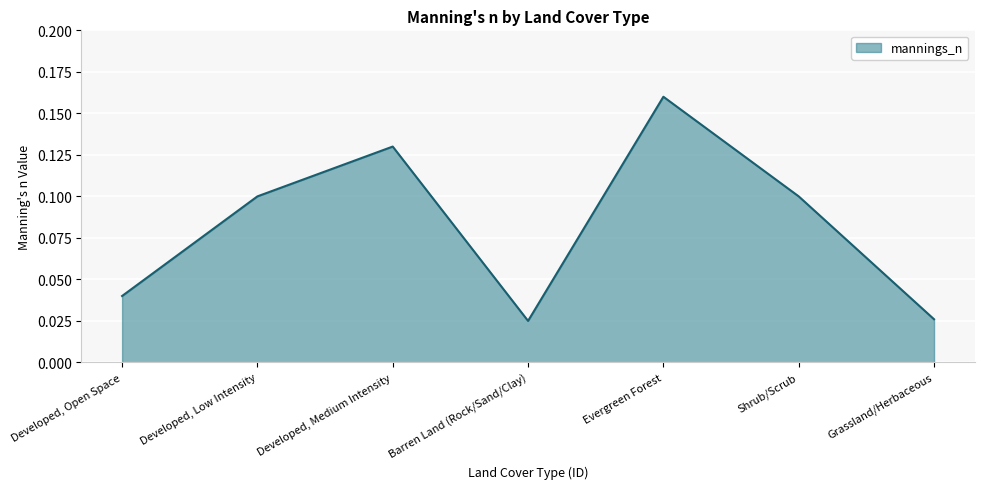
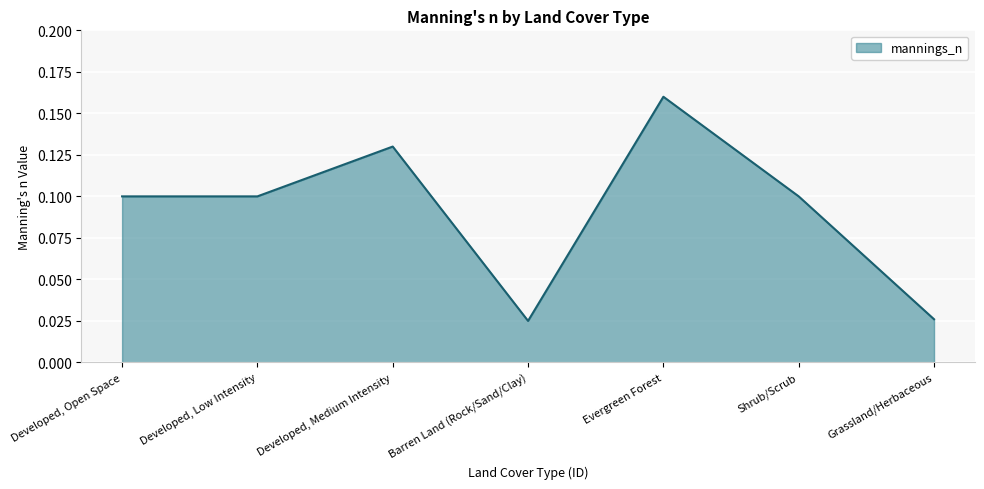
Developed, Open Space: 0.04 -> 0.10
